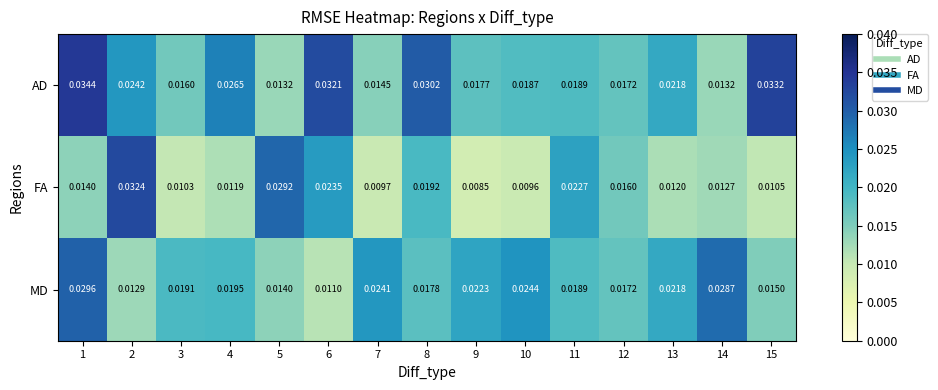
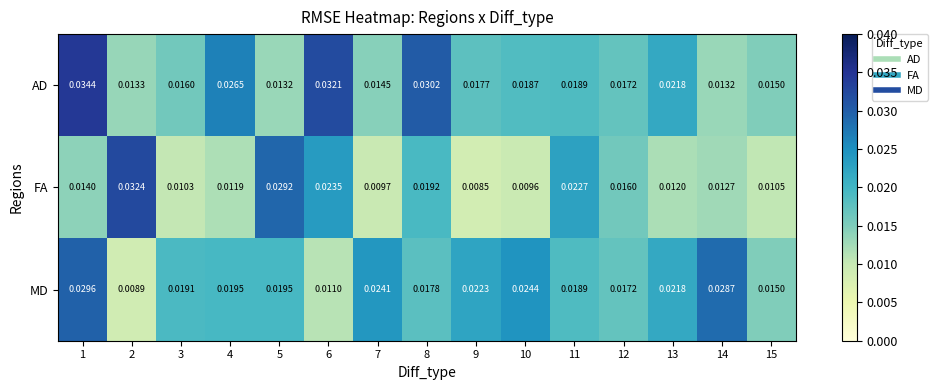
AD, 2: 0.0242 -> 0.0133
AD, 15: 0.0332 -> 0.0150
MD, 2: 0.0129 -> 0.0089
MD, 5: 0.0140 -> 0.0195
